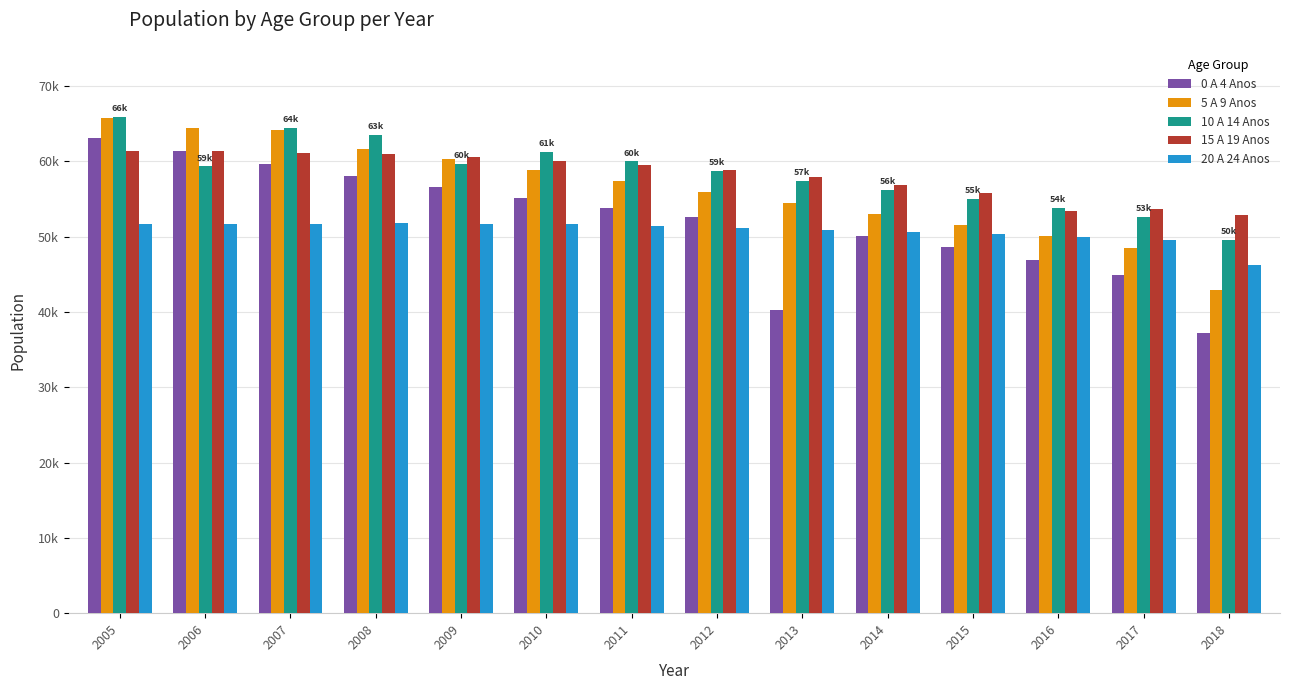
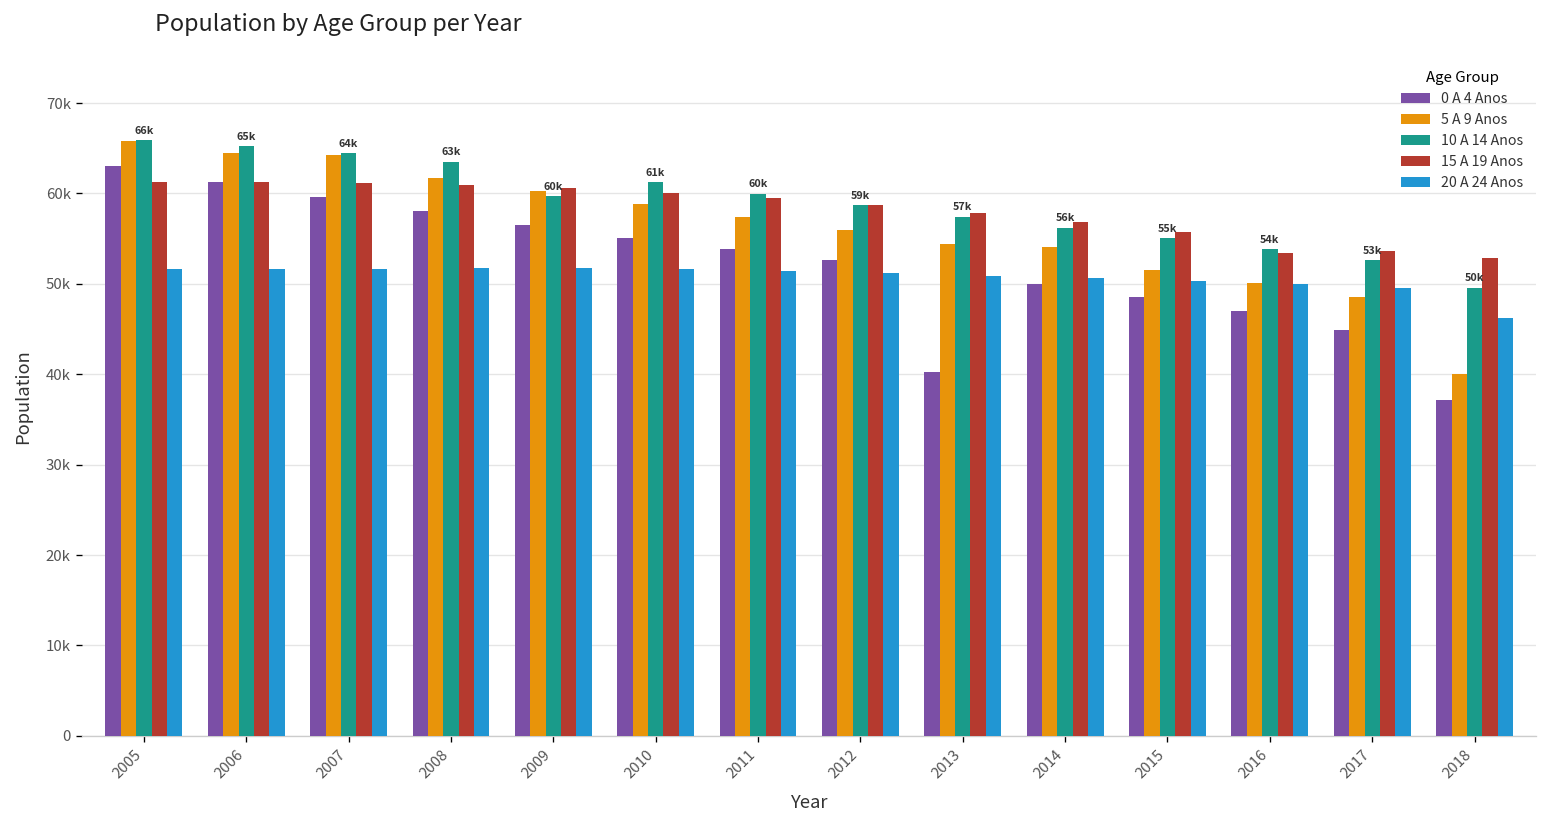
10 A 14 Anos, 2006: 59k -> 65k
5 A 9 Anos, 2014: 53000 -> 54000
5 A 9 Anos, 2018: 43000 -> 40000
